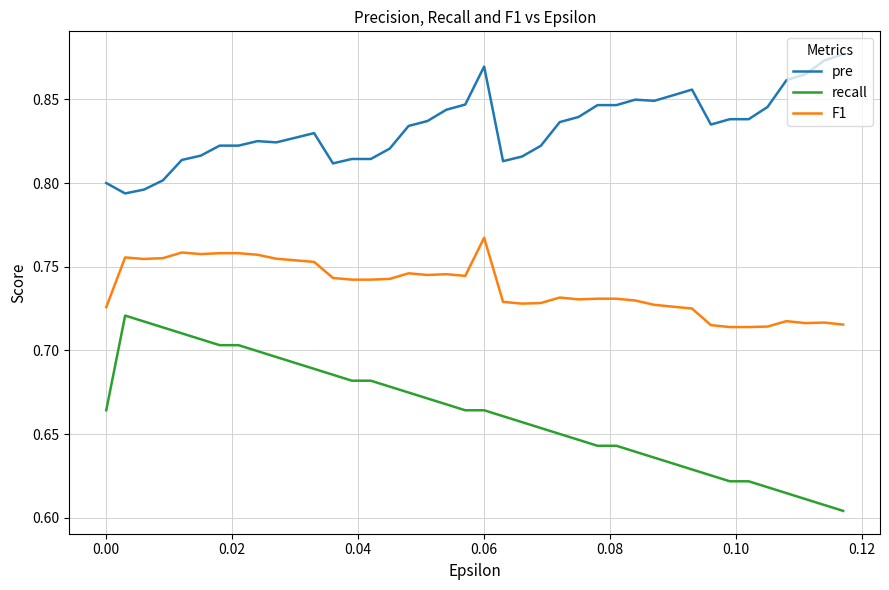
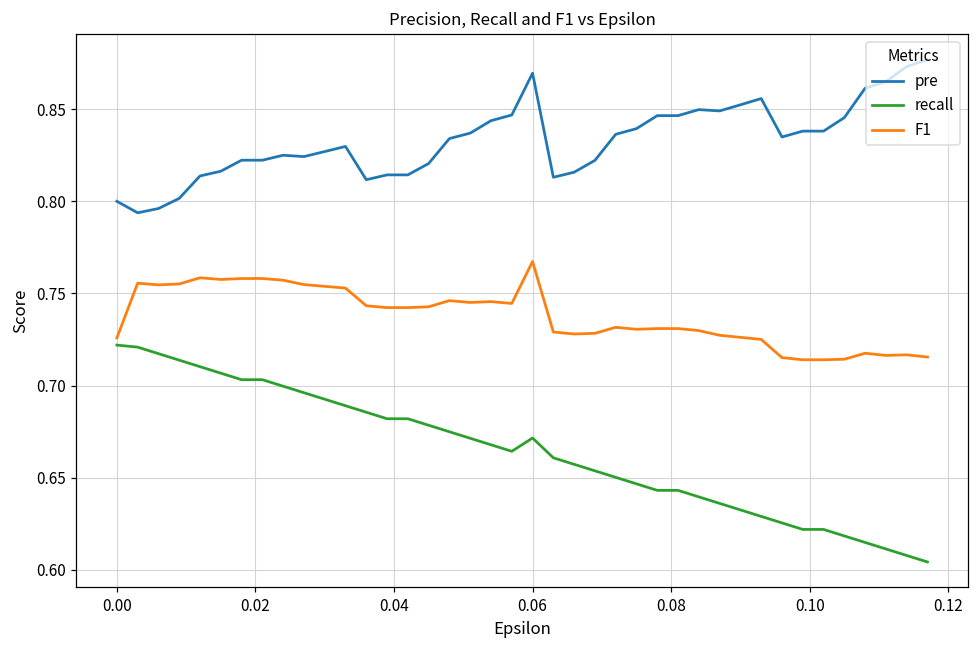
recall, 0.00: 0.664 -> 0.722
recall, 0.06: 0.664 -> 0.672
